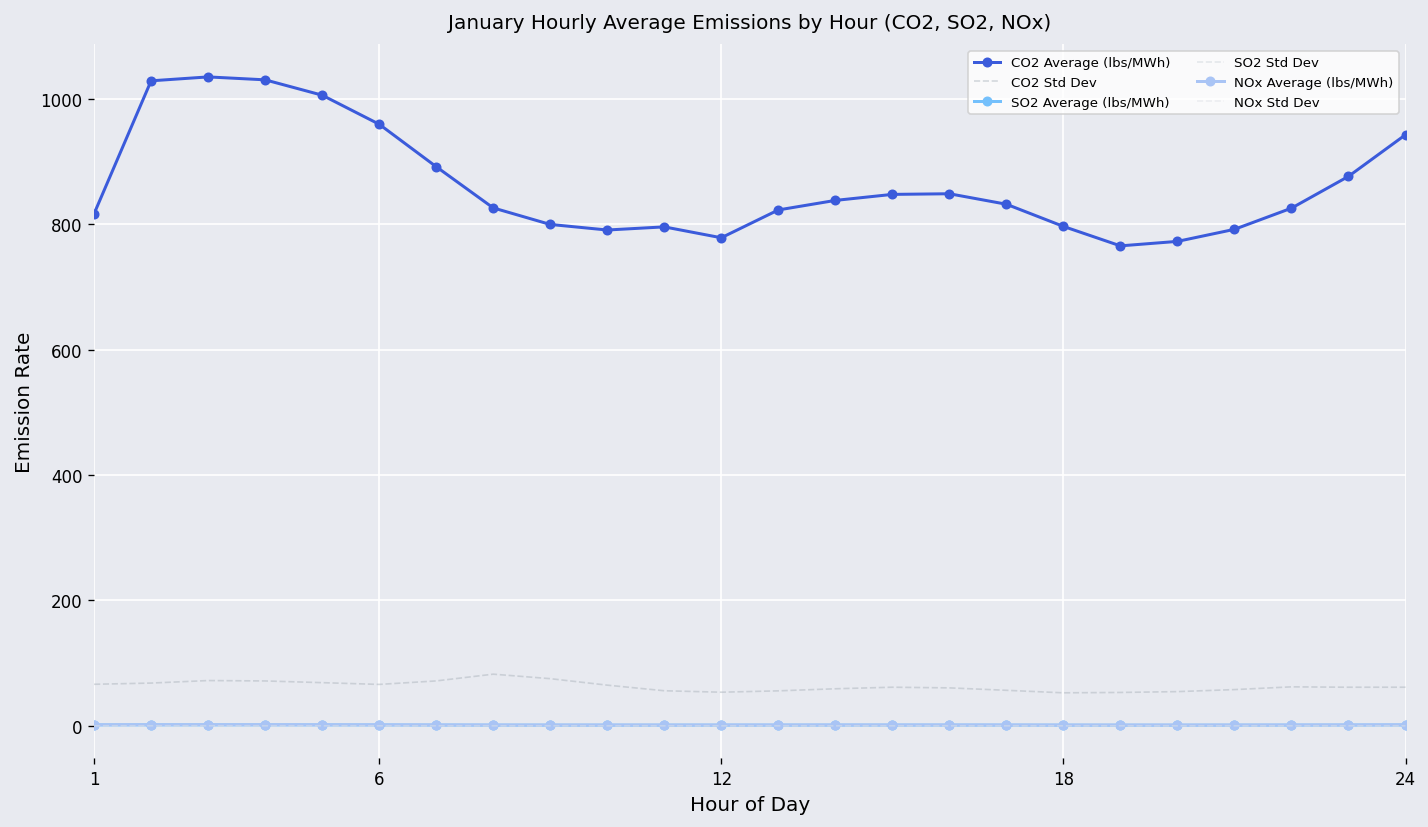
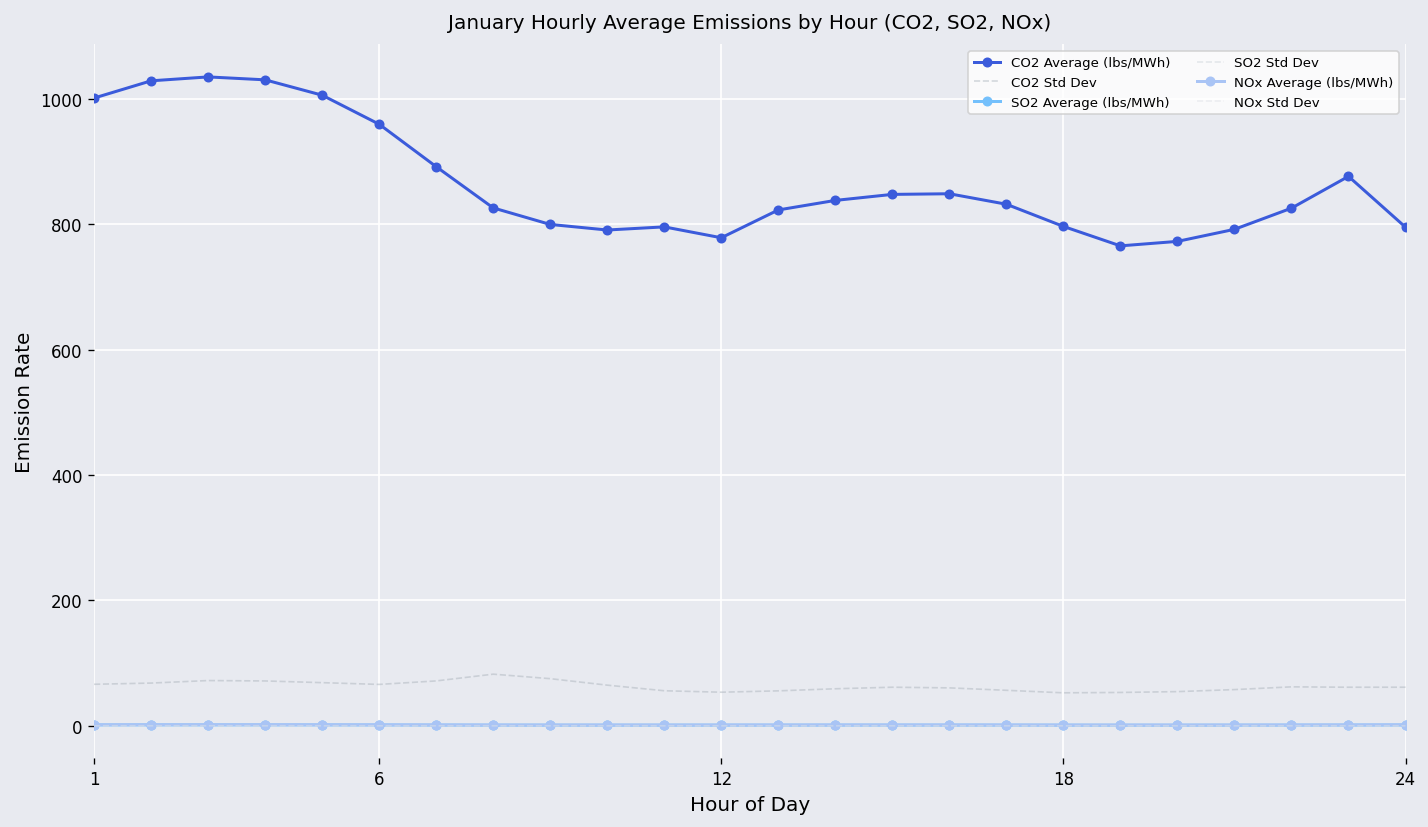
CO2 Average (lbs/MWh), 1: 820 -> 1000
CO2 Average (lbs/MWh), 24: 940 -> 800
